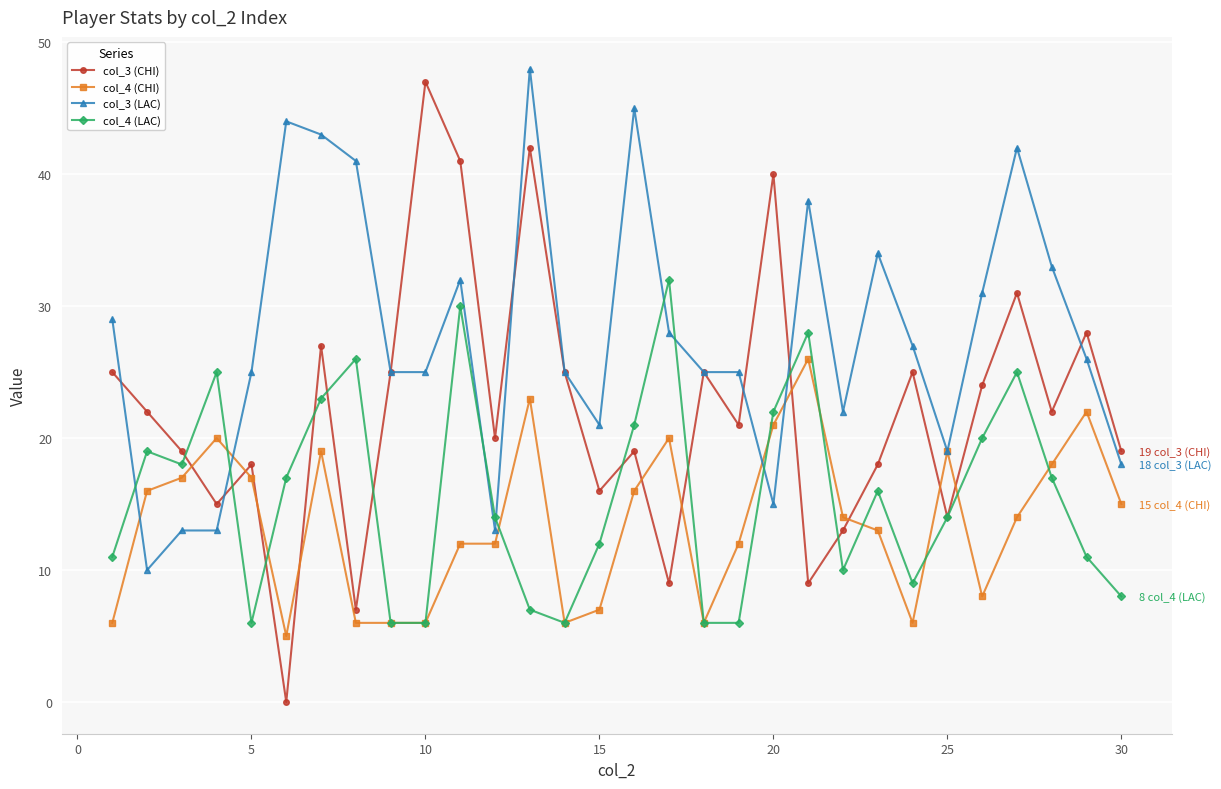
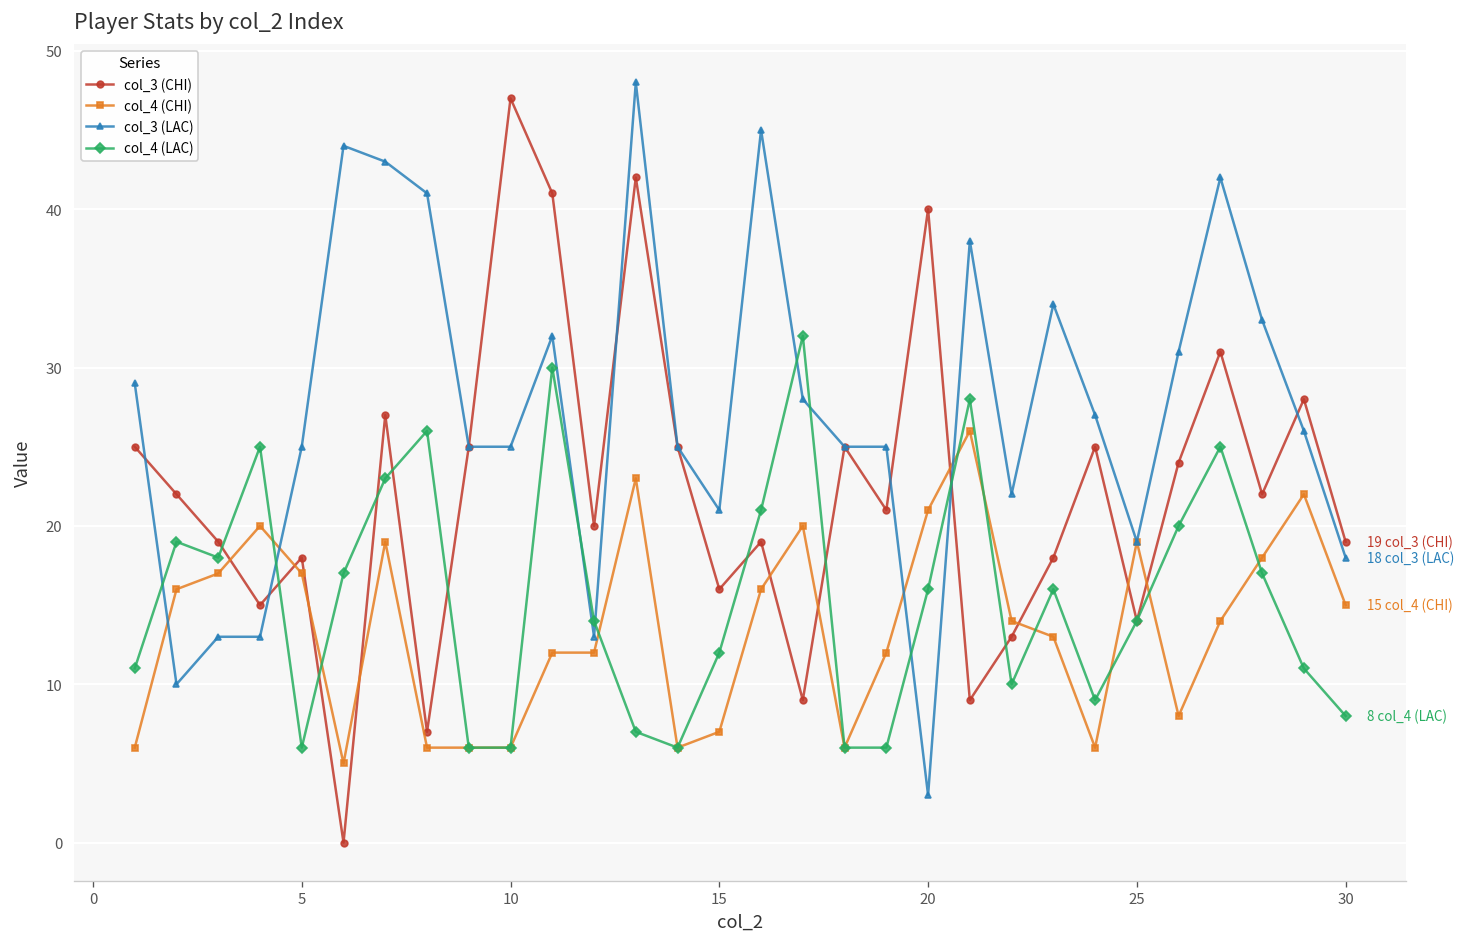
col_3 (LAC), 20: 15 -> 3
col_4 (LAC), 20: 22 -> 16
